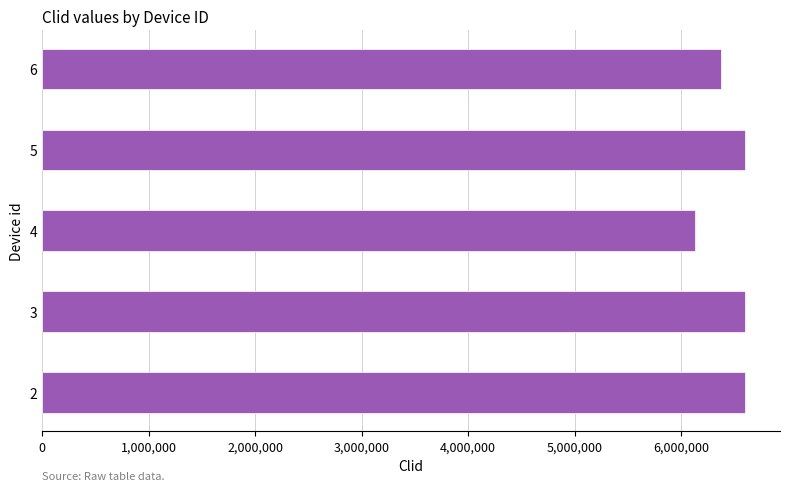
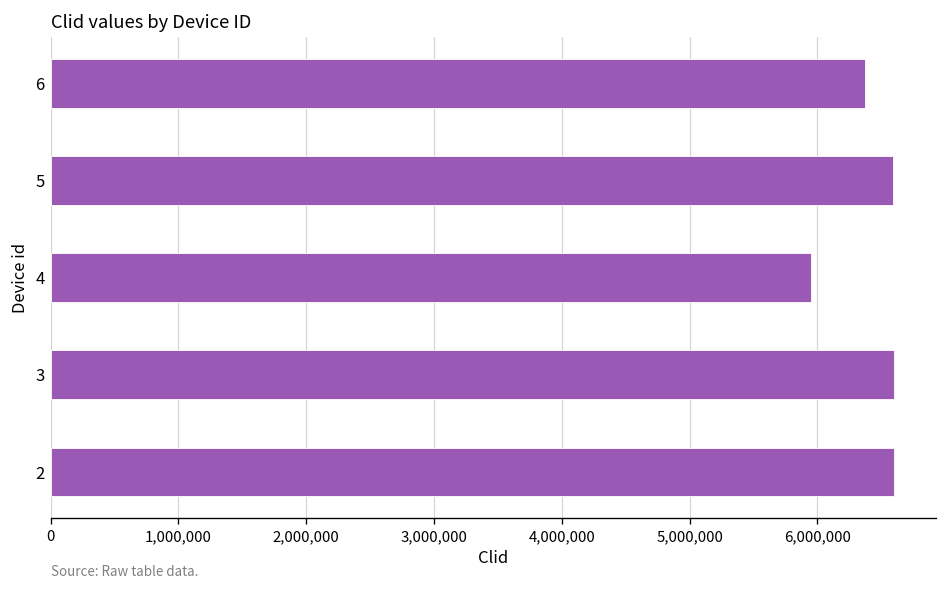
4: 6,130,000 -> 5,950,000
